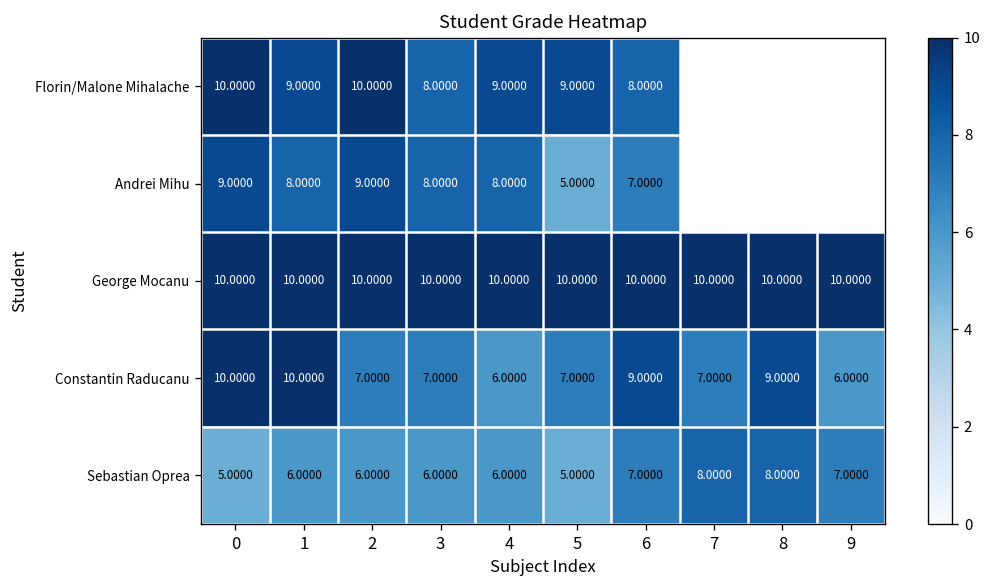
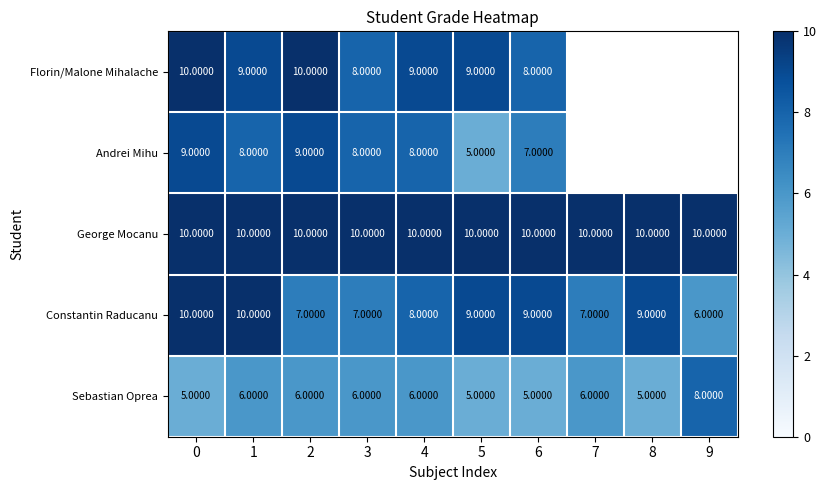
Constantin Raducanu, 4: 6.0000 -> 8.0000
Constantin Raducanu, 5: 7.0000 -> 9.0000
Sebastian Oprea, 6: 7.0000 -> 5.0000
Sebastian Oprea, 7: 8.0000 -> 6.0000
Sebastian Oprea, 8: 8.0000 -> 5.0000
Sebastian Oprea, 9: 7.0000 -> 8.0000
